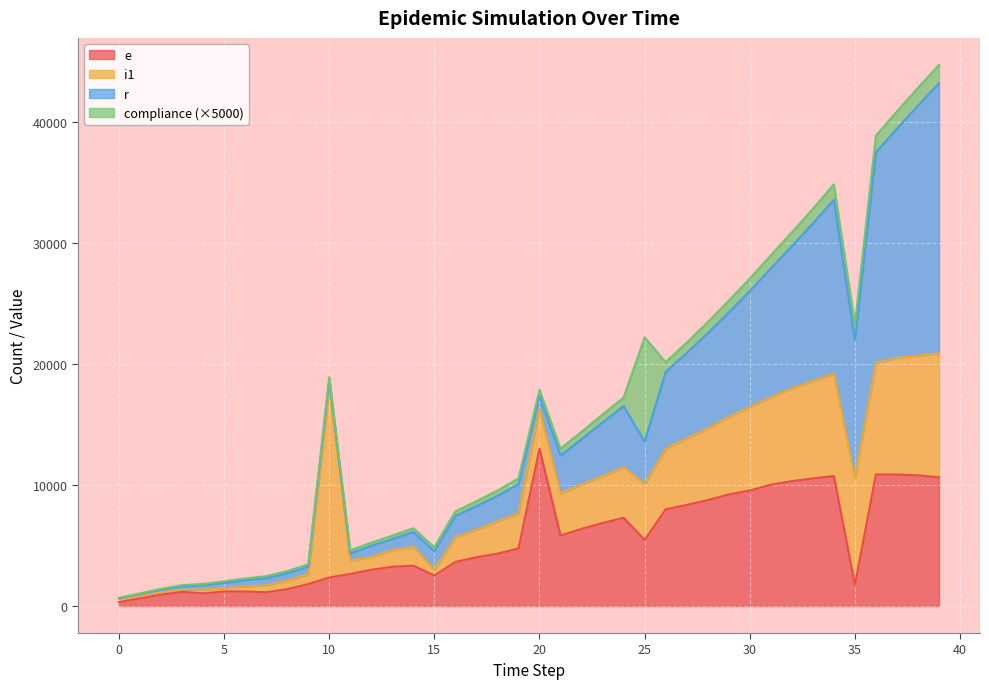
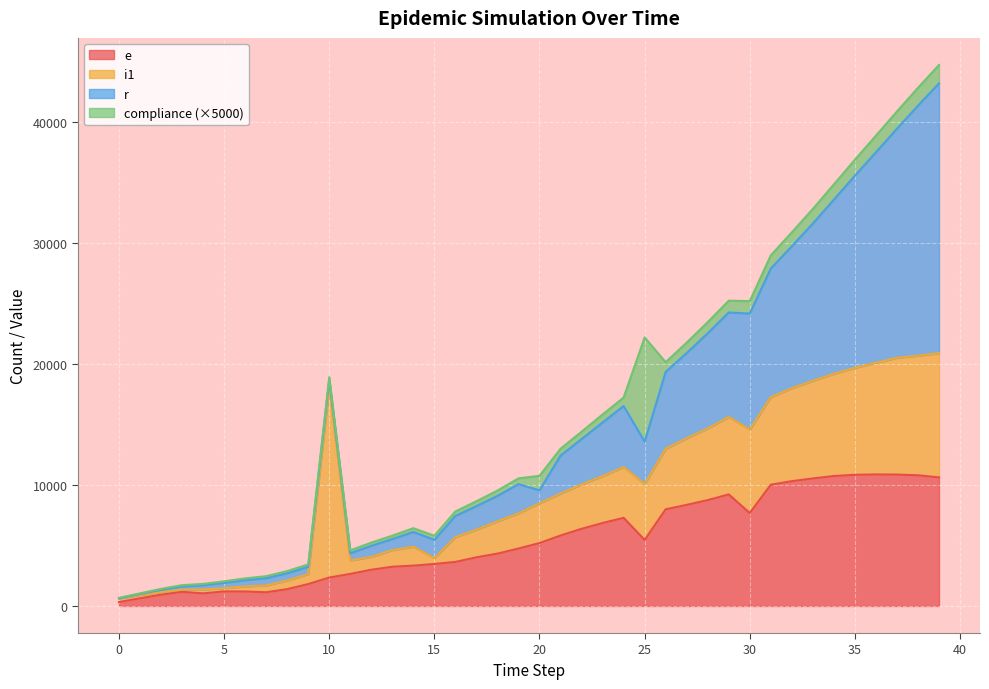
e, 15: 2500 -> 3500
e, 20: 13000 -> 5200
compliance (×5000), 20: 500 -> 1200
e, 30: 9500 -> 7700
e, 35: 1700 -> 10800
r, 35: 11400 -> 15900
